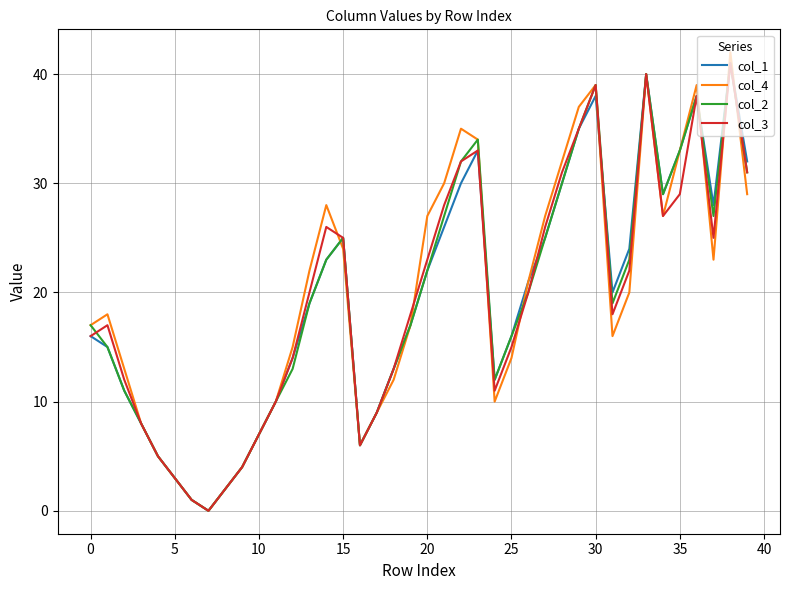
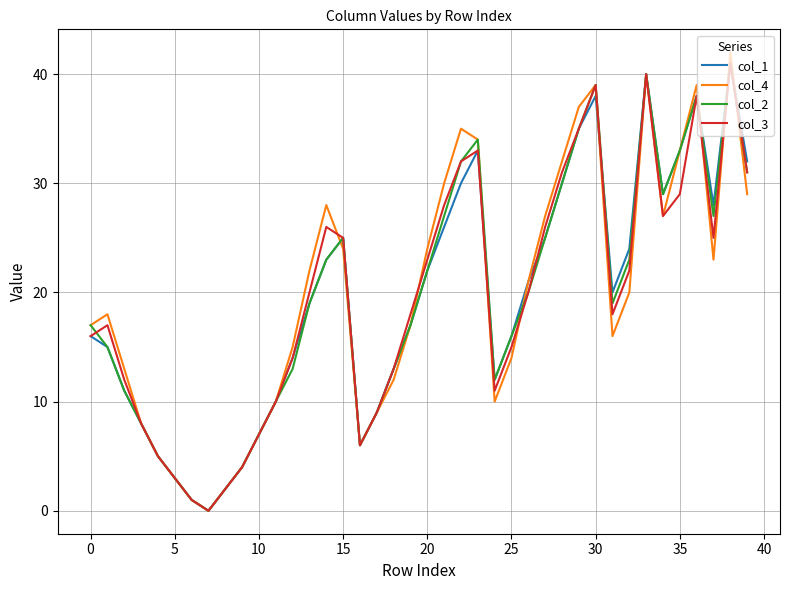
col_4, 20: 27 -> 24
